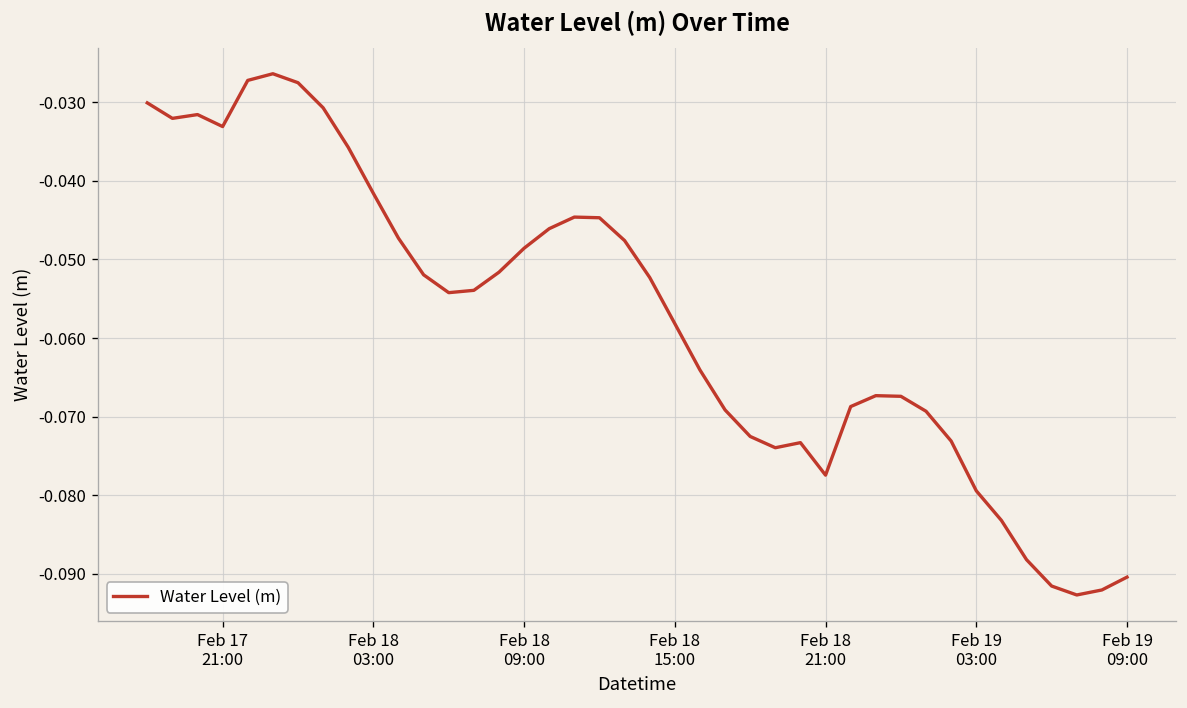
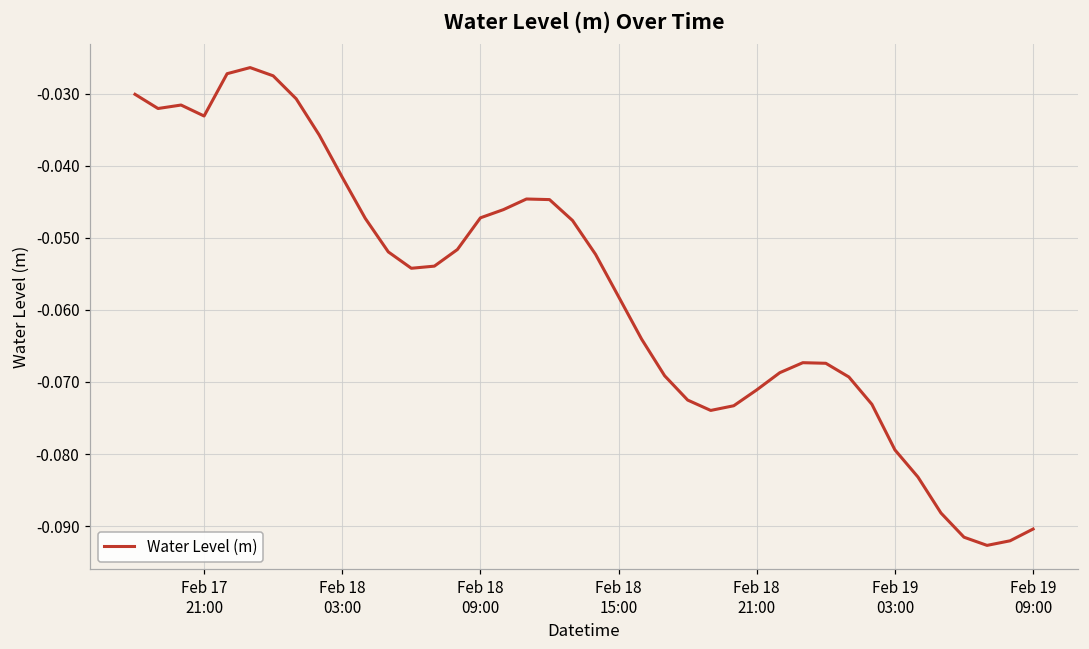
Feb 18 09:00: -0.049 -> -0.047
Feb 18 21:00: -0.077 -> -0.071
